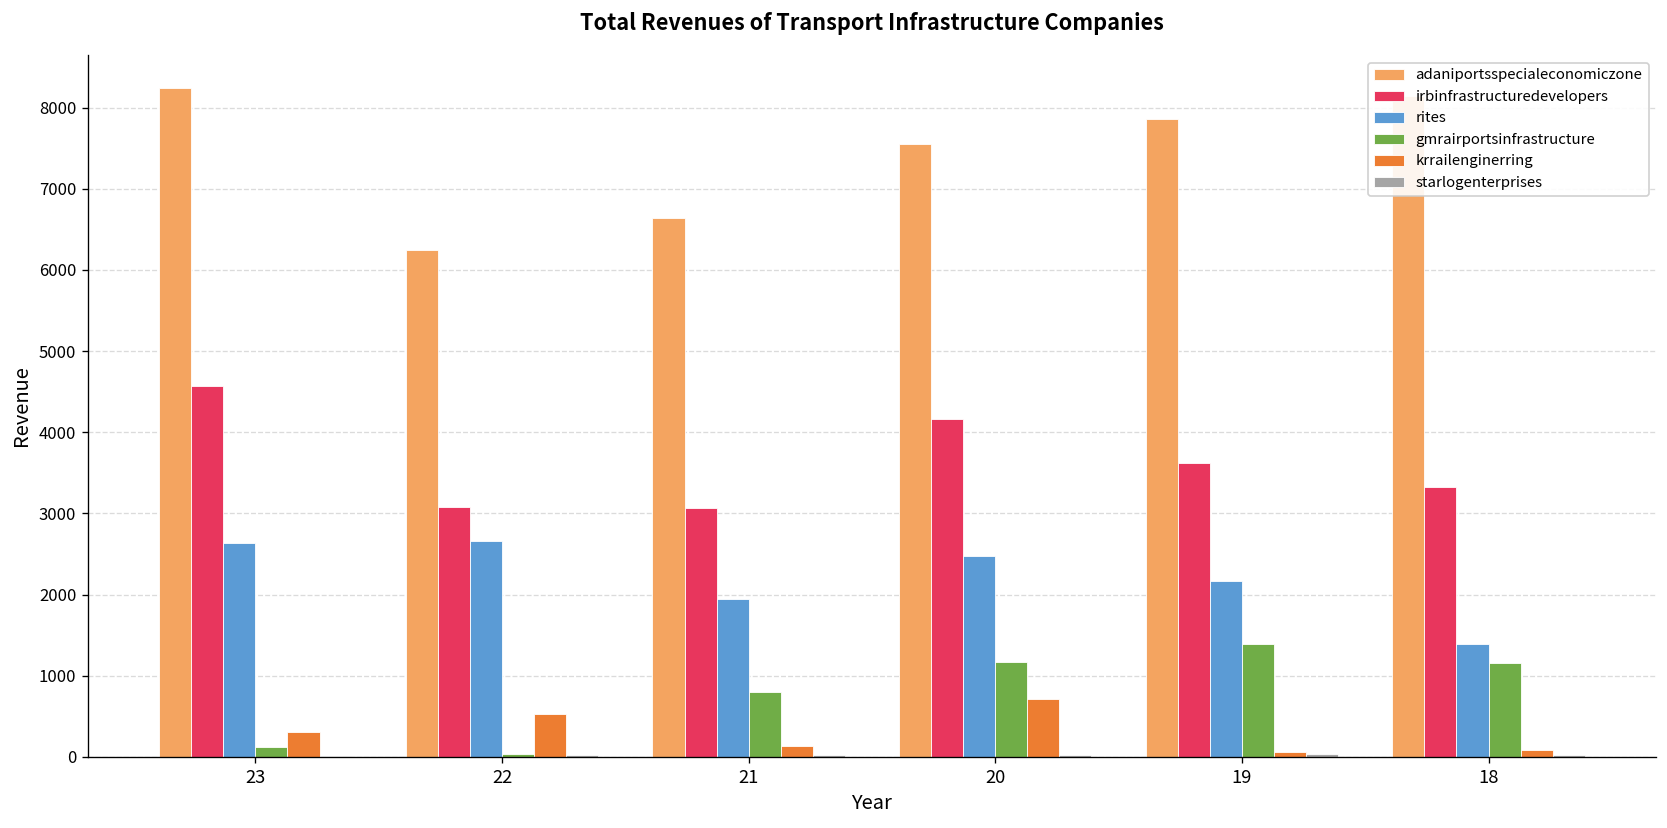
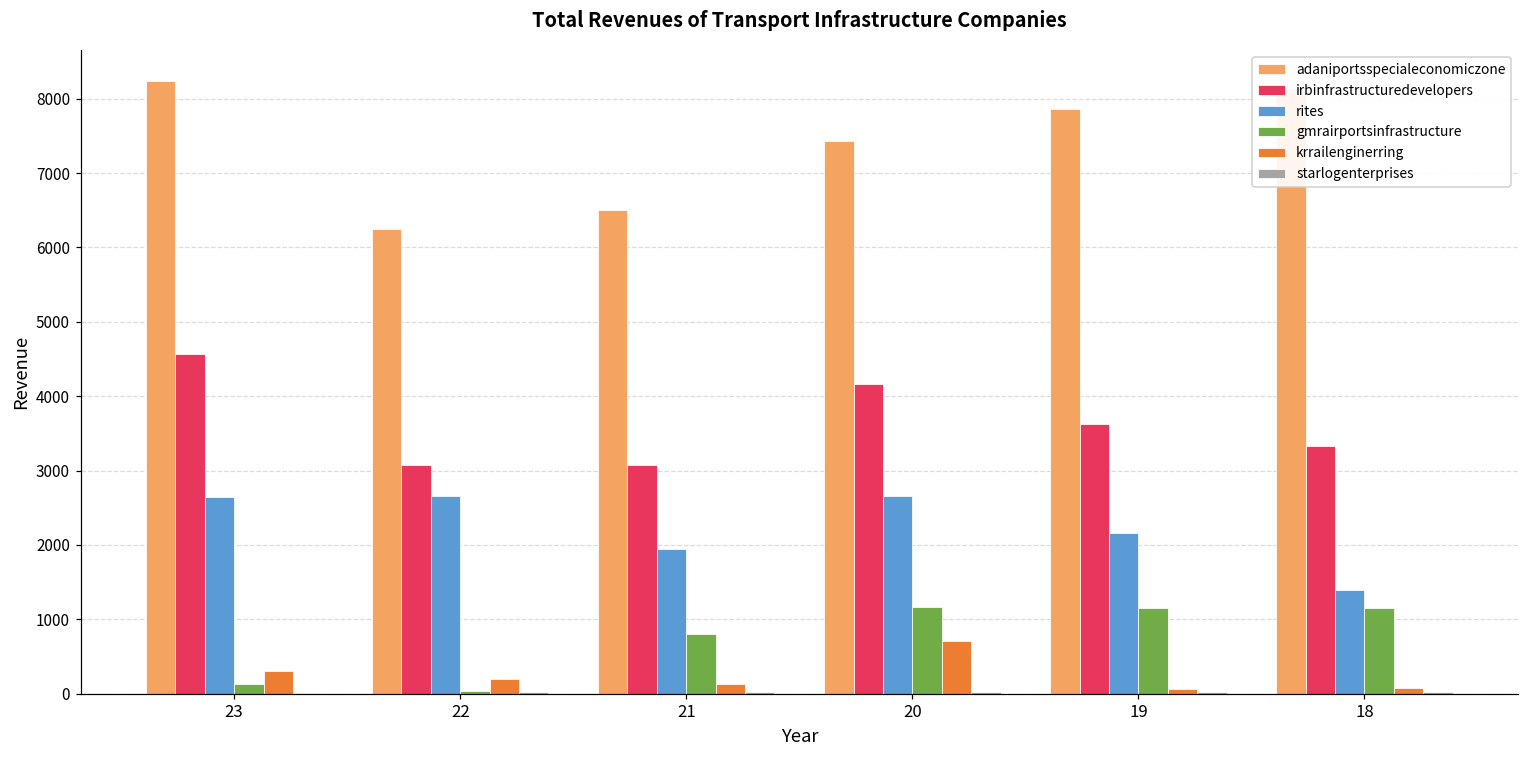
krrailenginerring, 22: 500 -> 200
adaniportsspecialeconomiczone, 21: 6600 -> 6500
adaniportsspecialeconomiczone, 20: 7500 -> 7400
rites, 20: 2500 -> 2700
gmrairportsinfrastructure, 19: 1400 -> 1100
